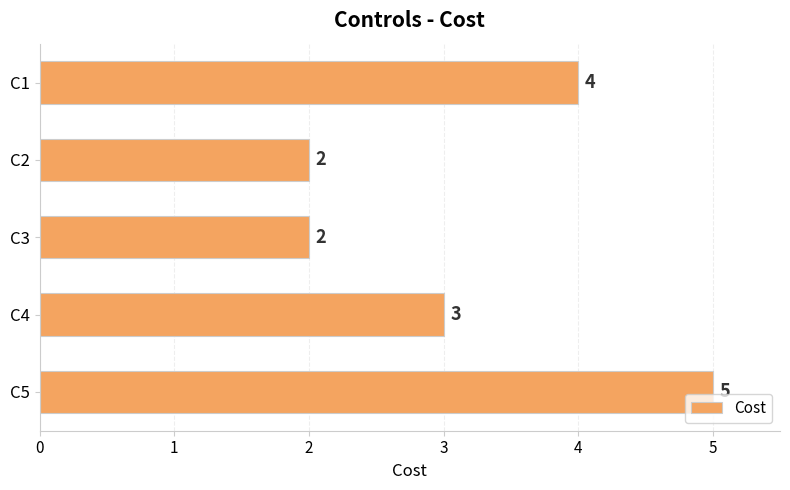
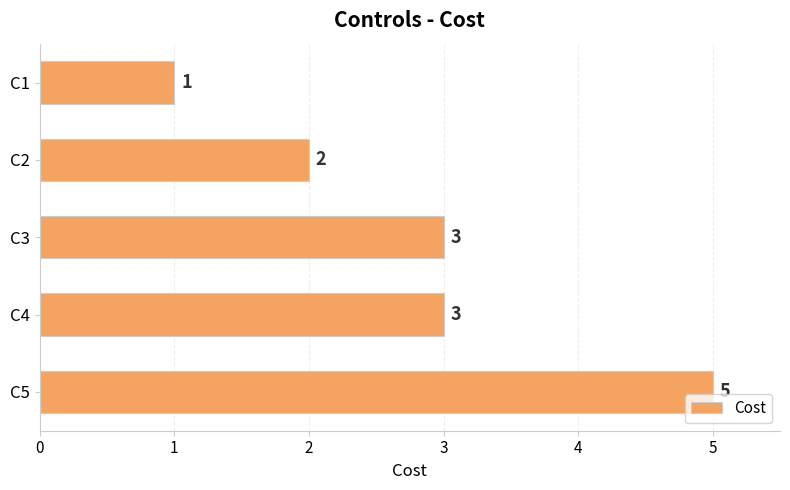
C1: 4 -> 1
C3: 2 -> 3
